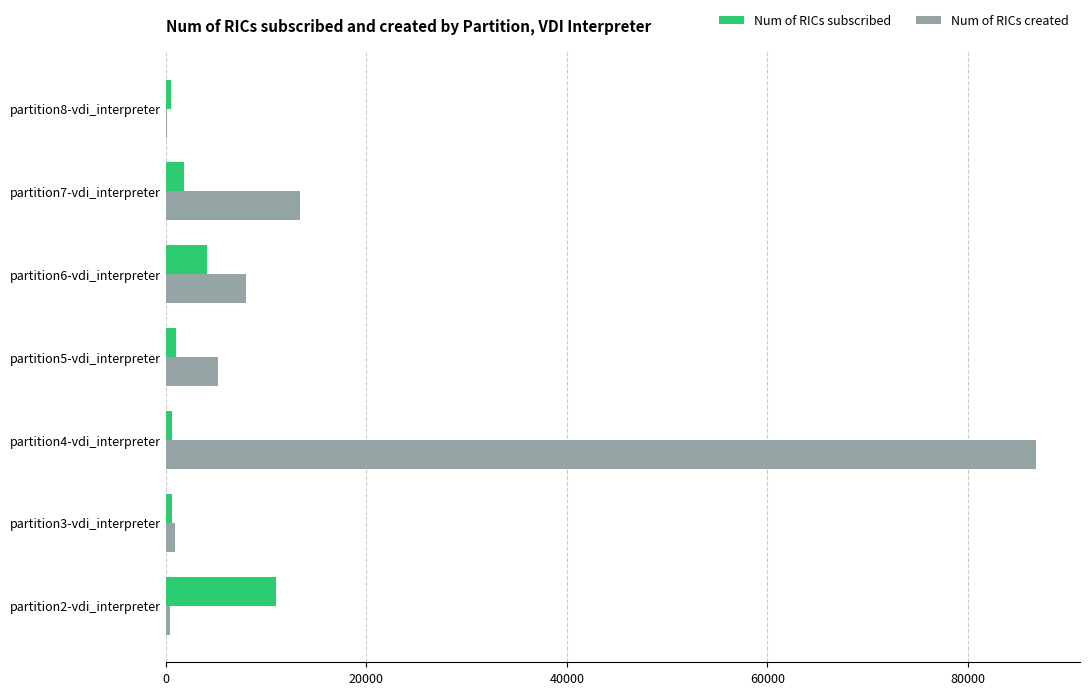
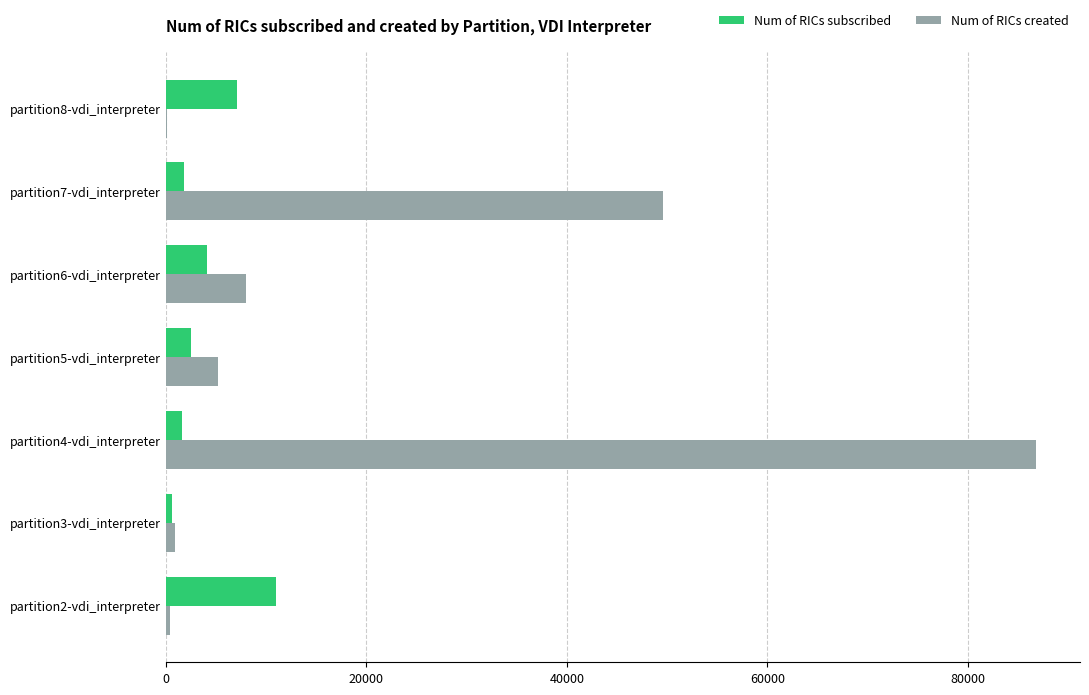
Num of RICs subscribed, partition8-vdi_interpreter: 600 -> 7100
Num of RICs created, partition7-vdi_interpreter: 13400 -> 49600
Num of RICs subscribed, partition5-vdi_interpreter: 1000 -> 2500
Num of RICs subscribed, partition4-vdi_interpreter: 600 -> 1700
